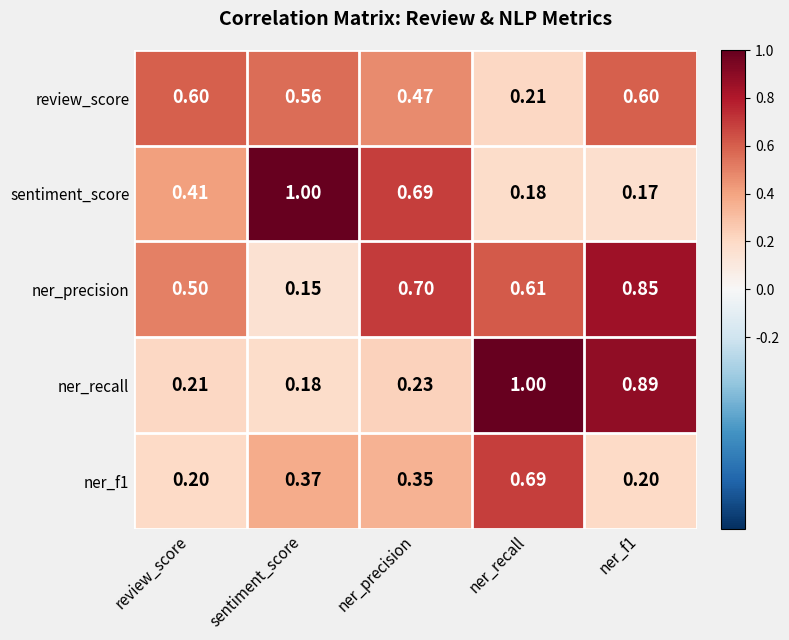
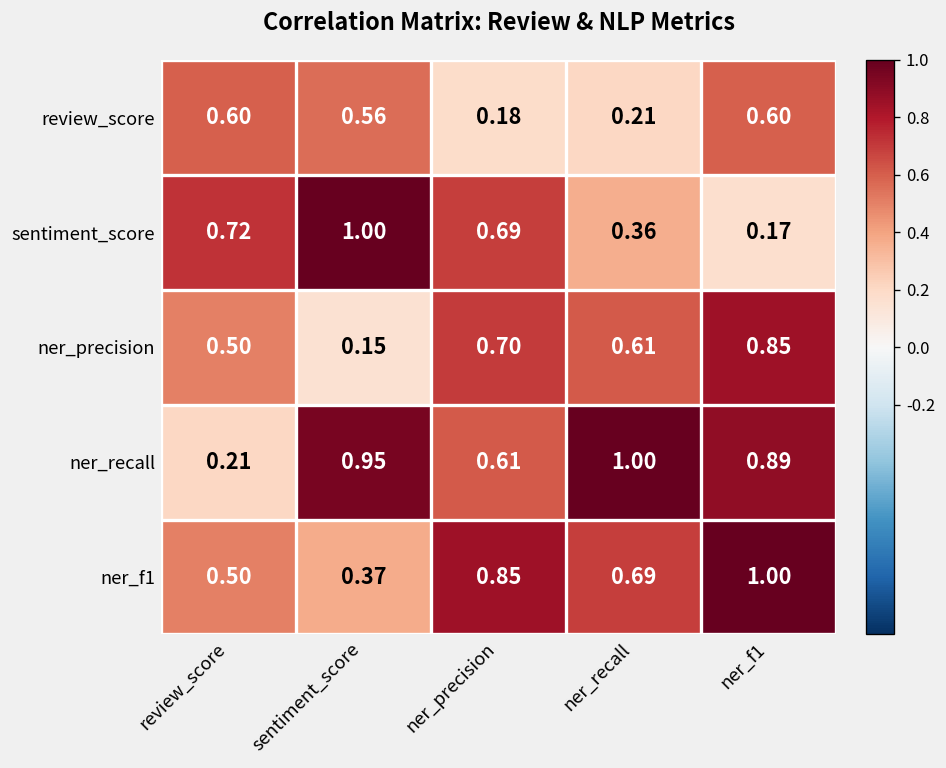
review_score, ner_precision: 0.47 -> 0.18
sentiment_score, review_score: 0.41 -> 0.72
sentiment_score, ner_recall: 0.18 -> 0.36
ner_recall, sentiment_score: 0.18 -> 0.95
ner_recall, ner_precision: 0.23 -> 0.61
ner_f1, review_score: 0.20 -> 0.50
ner_f1, ner_precision: 0.35 -> 0.85
ner_f1, ner_f1: 0.20 -> 1.00
